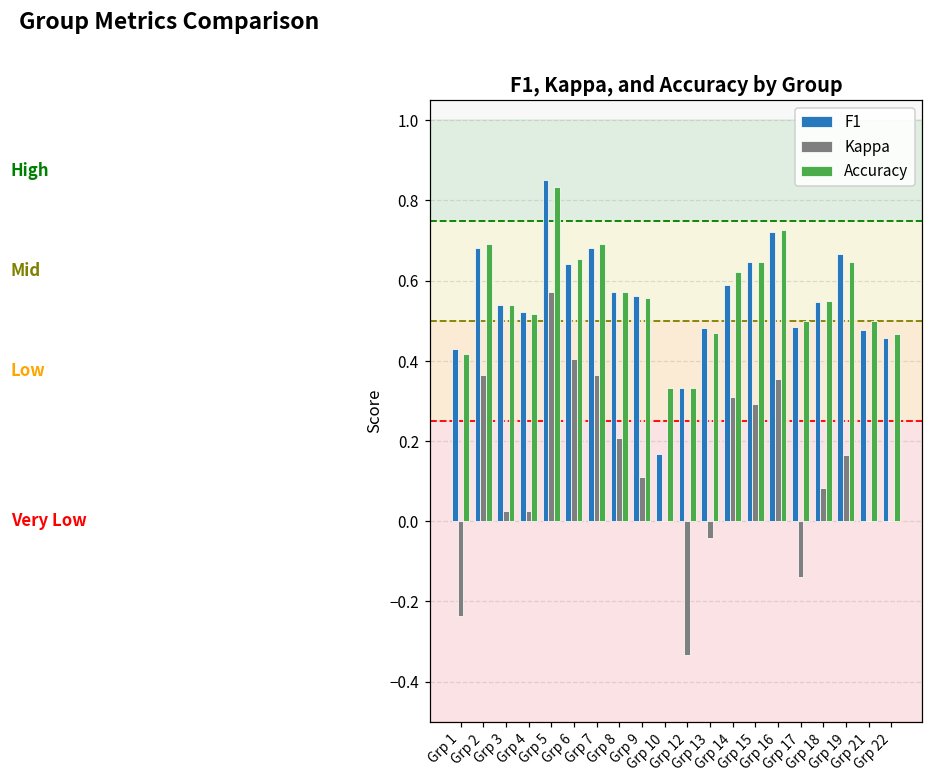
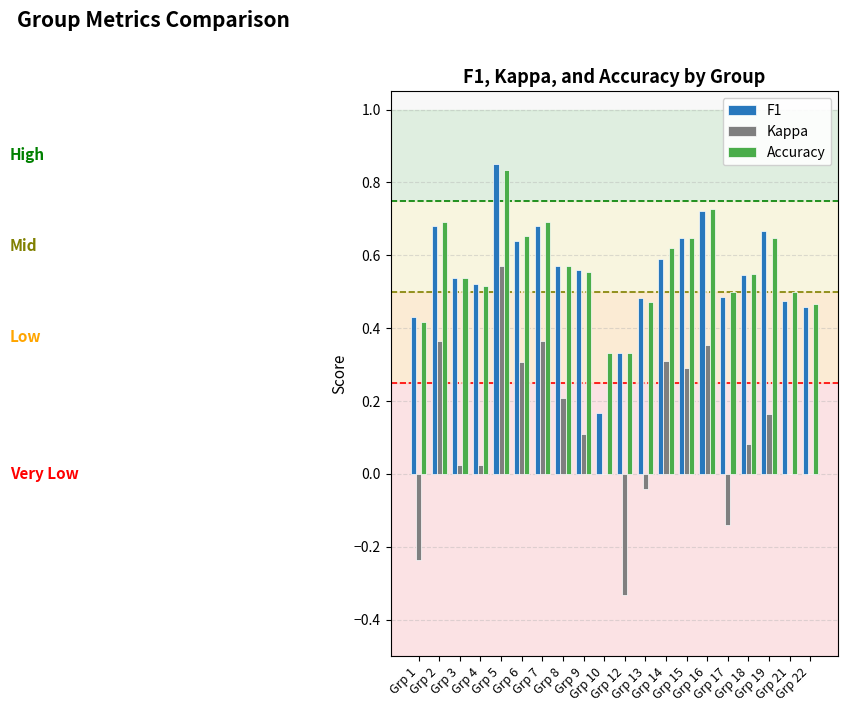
Kappa, Grp 6: 0.40 -> 0.31
